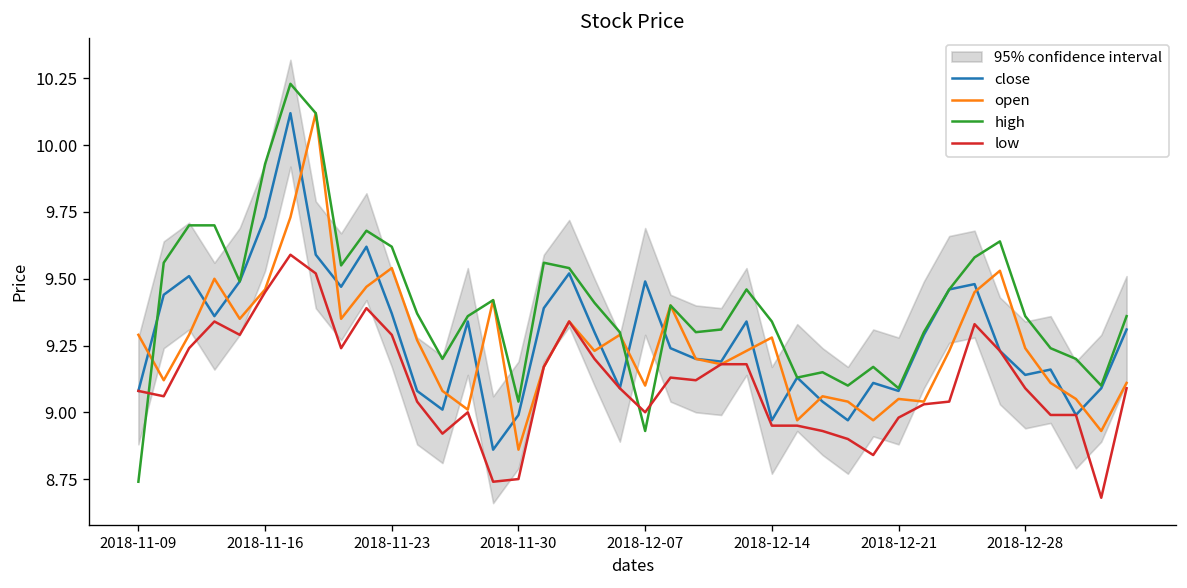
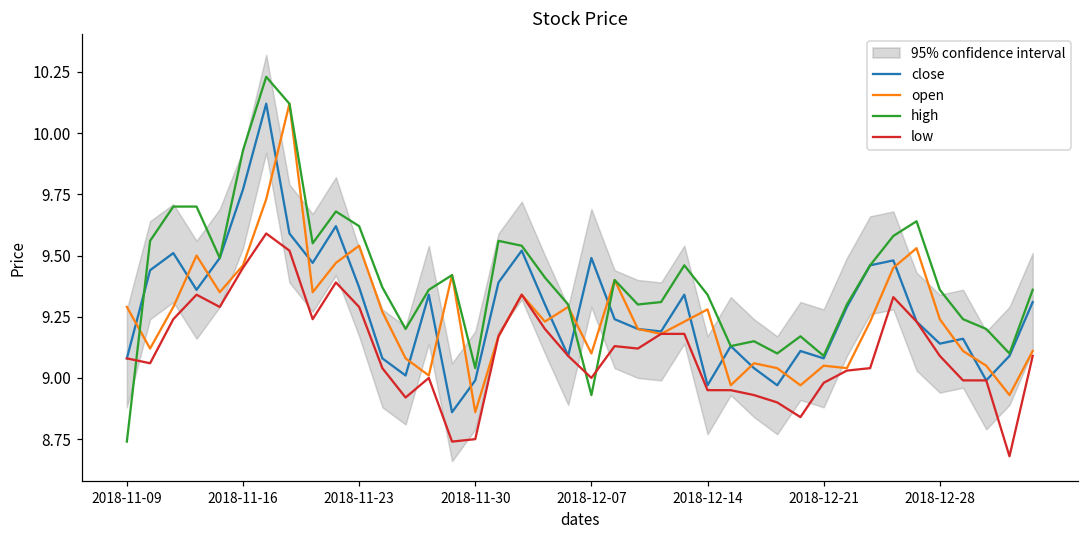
close, 2018-11-16: 9.73 -> 9.77
